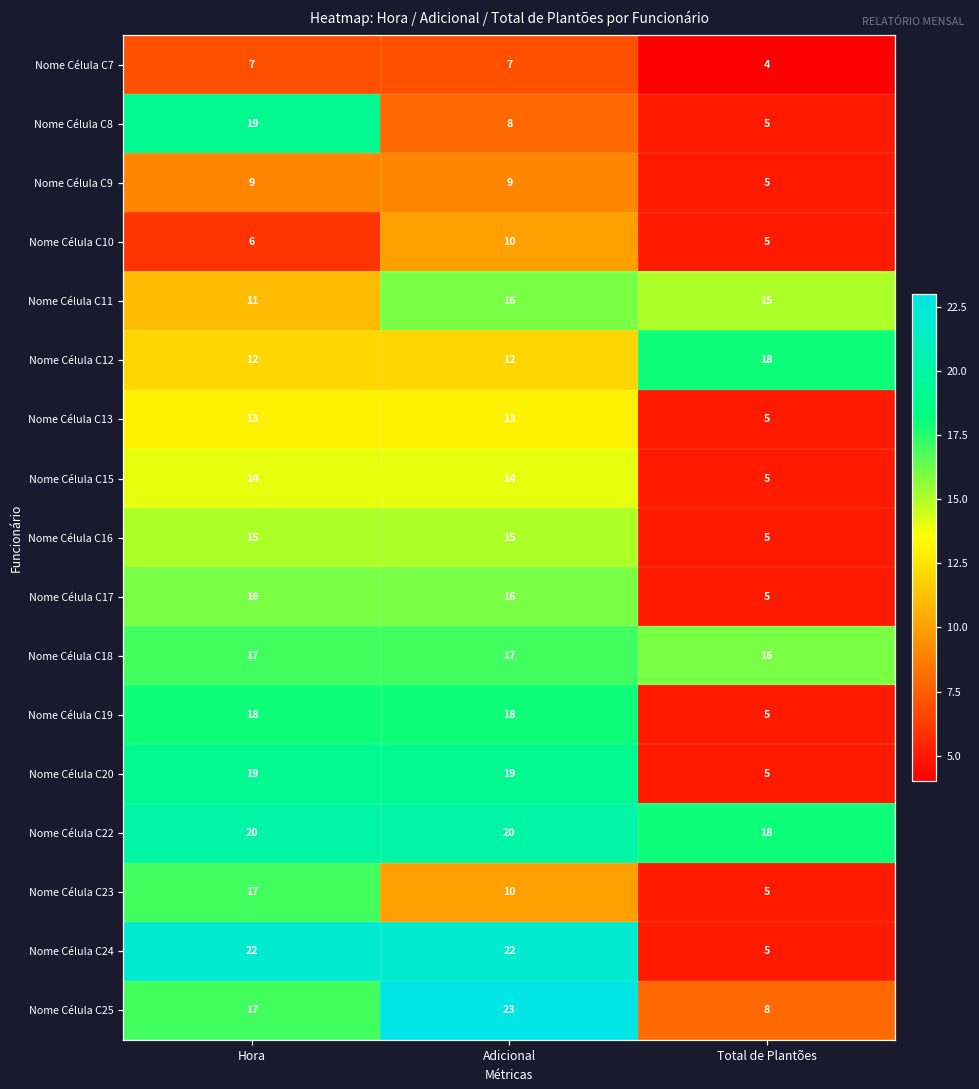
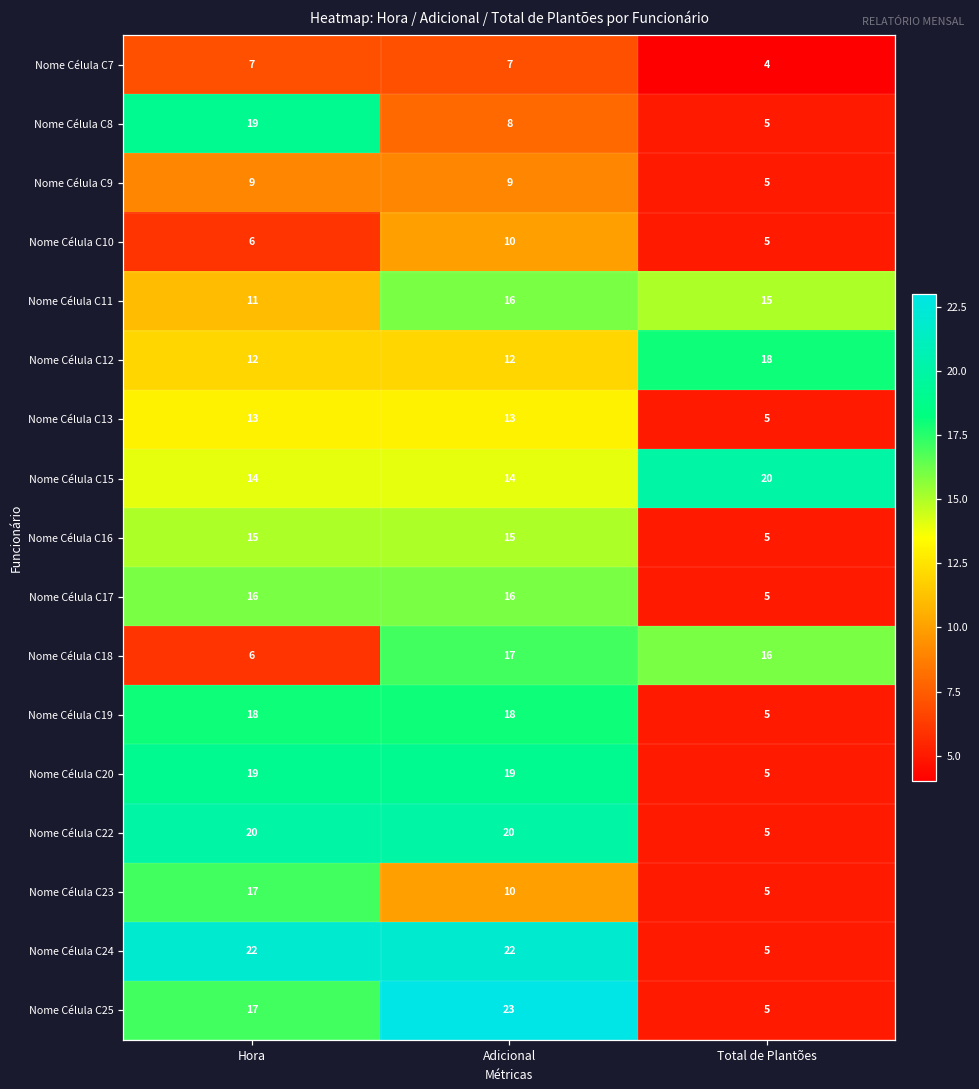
Nome Célula C15, Total de Plantões: 5 -> 20
Nome Célula C18, Hora: 17 -> 6
Nome Célula C22, Total de Plantões: 18 -> 5
Nome Célula C25, Total de Plantões: 8 -> 5
